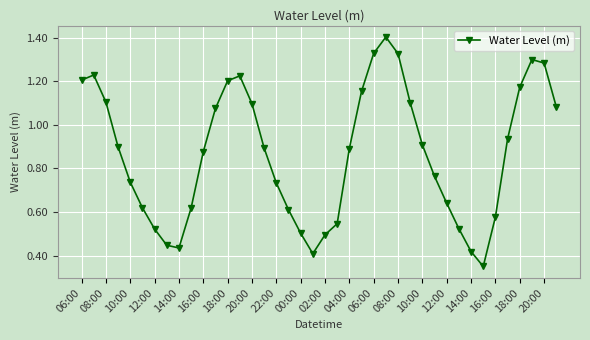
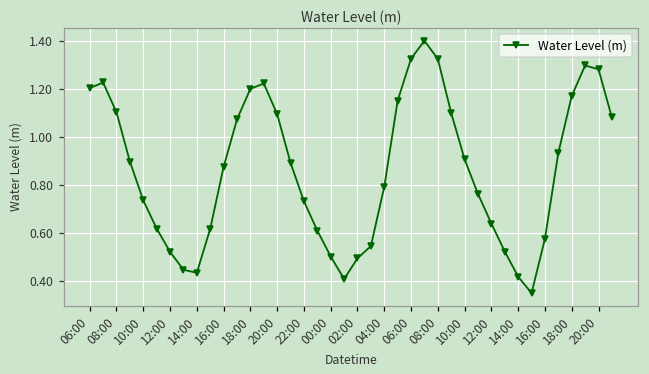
04:00: 0.89 -> 0.79
